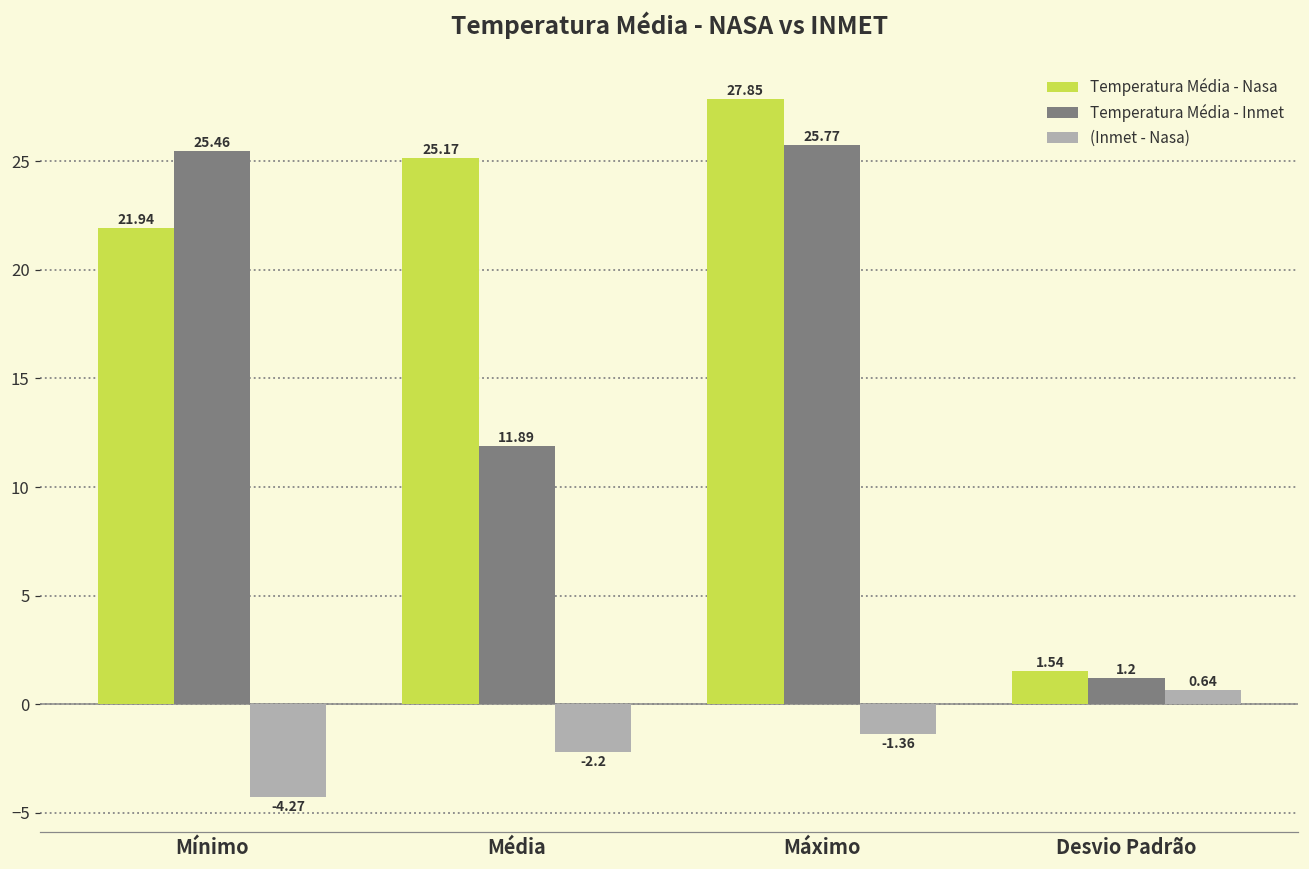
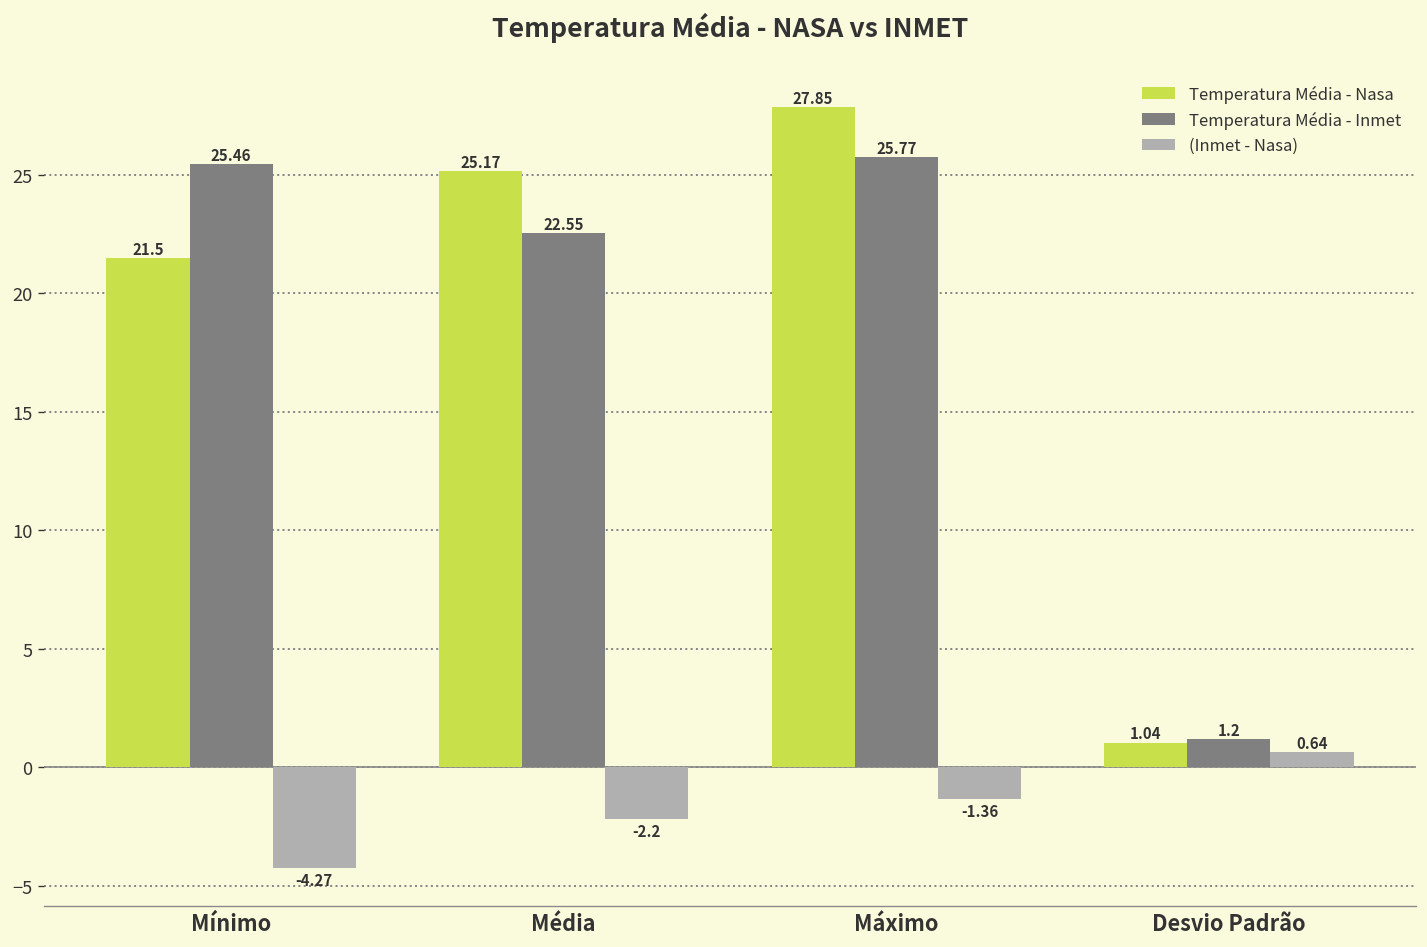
Temperatura Média - Nasa, Mínimo: 21.94 -> 21.5
Temperatura Média - Inmet, Média: 11.89 -> 22.55
Temperatura Média - Nasa, Desvio Padrão: 1.54 -> 1.04
